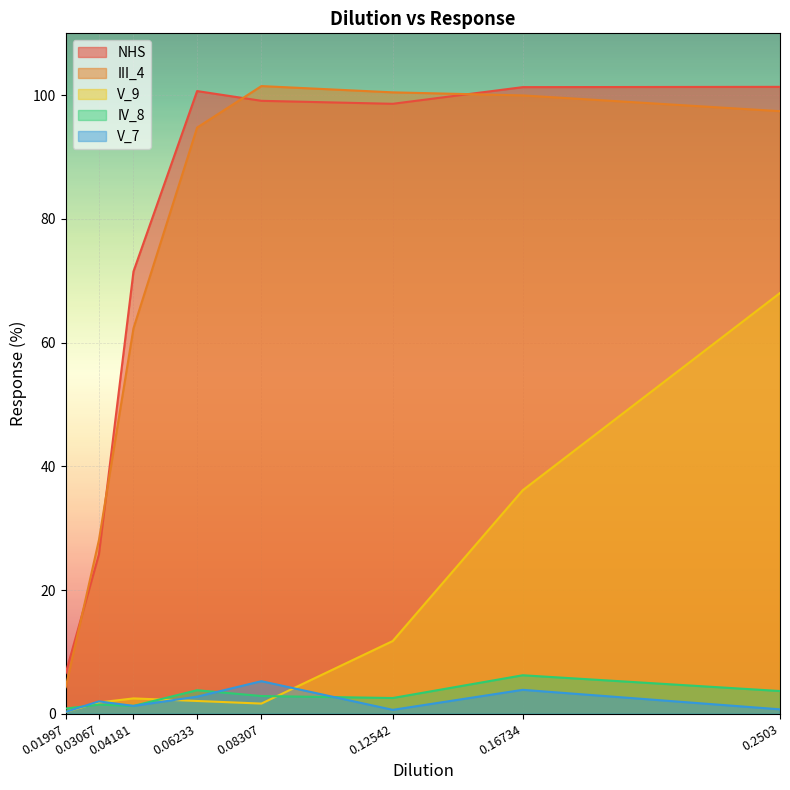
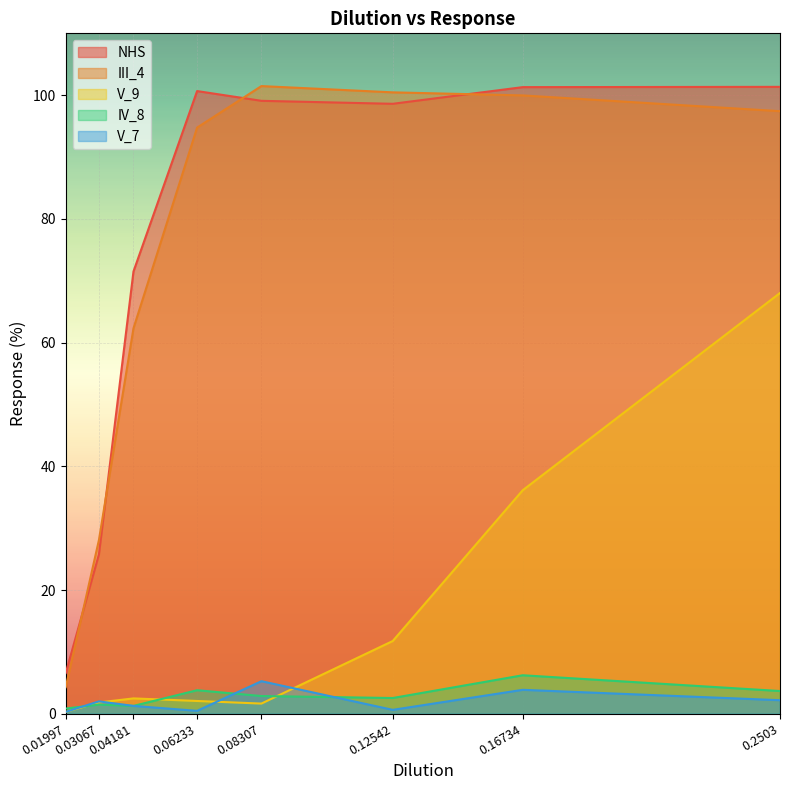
V_7, 0.06233: 3 -> 0
V_7, 0.2503: 1 -> 2
